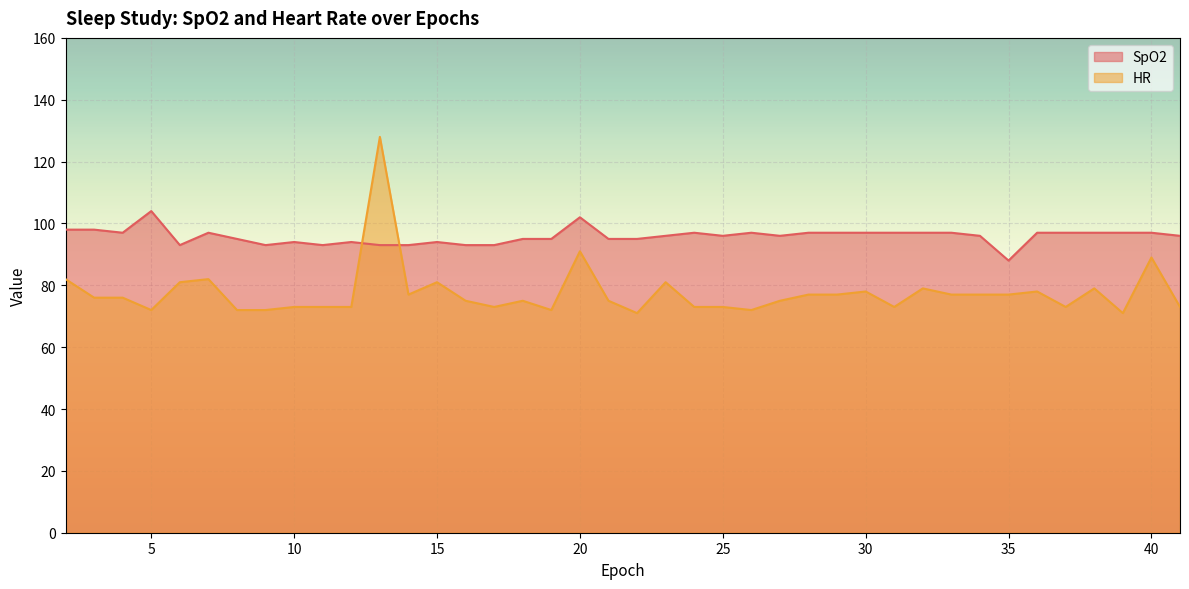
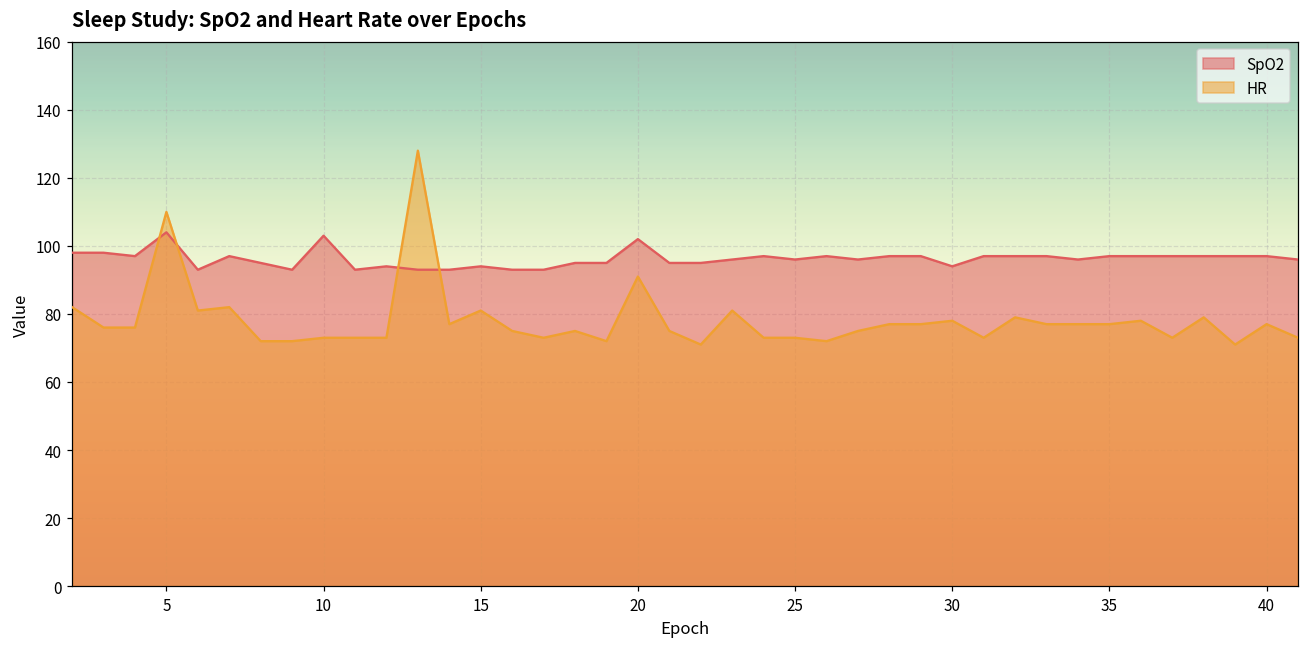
HR, 5: 72 -> 110
SpO2, 10: 94 -> 103
SpO2, 30: 97 -> 94
SpO2, 35: 88 -> 97
HR, 40: 89 -> 77
